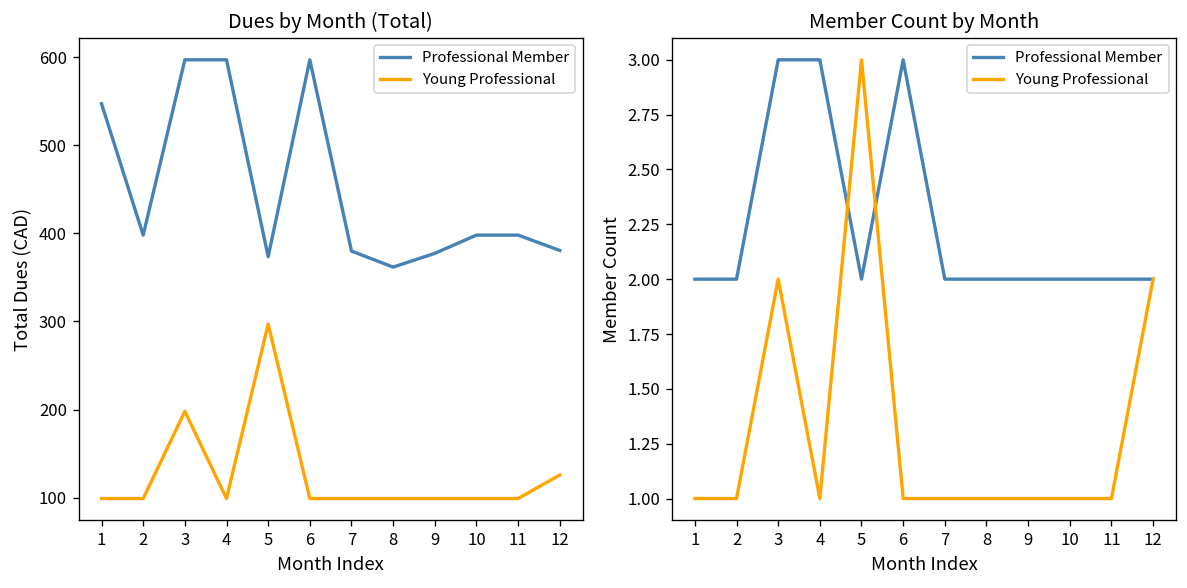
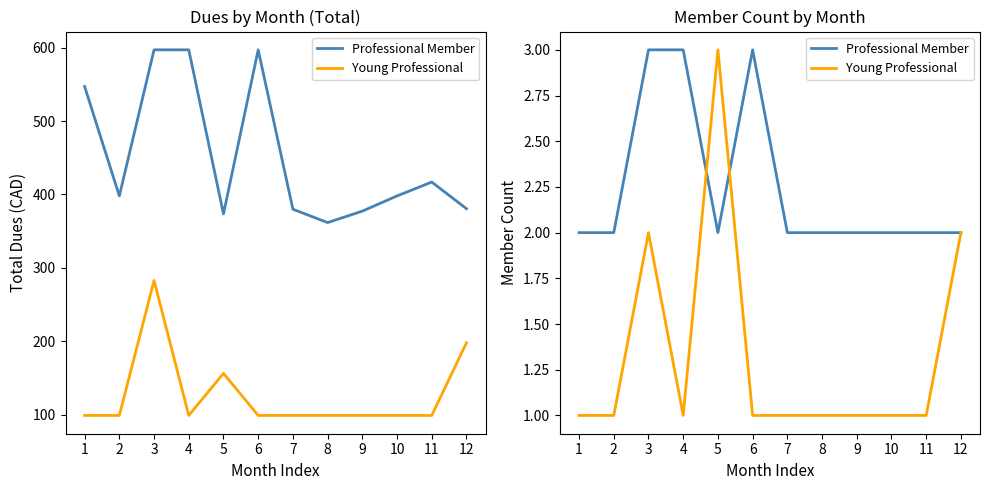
Dues by Month (Total), Young Professional, 3: 200 -> 280
Dues by Month (Total), Young Professional, 5: 300 -> 160
Dues by Month (Total), Professional Member, 11: 400 -> 420
Dues by Month (Total), Young Professional, 12: 130 -> 200
